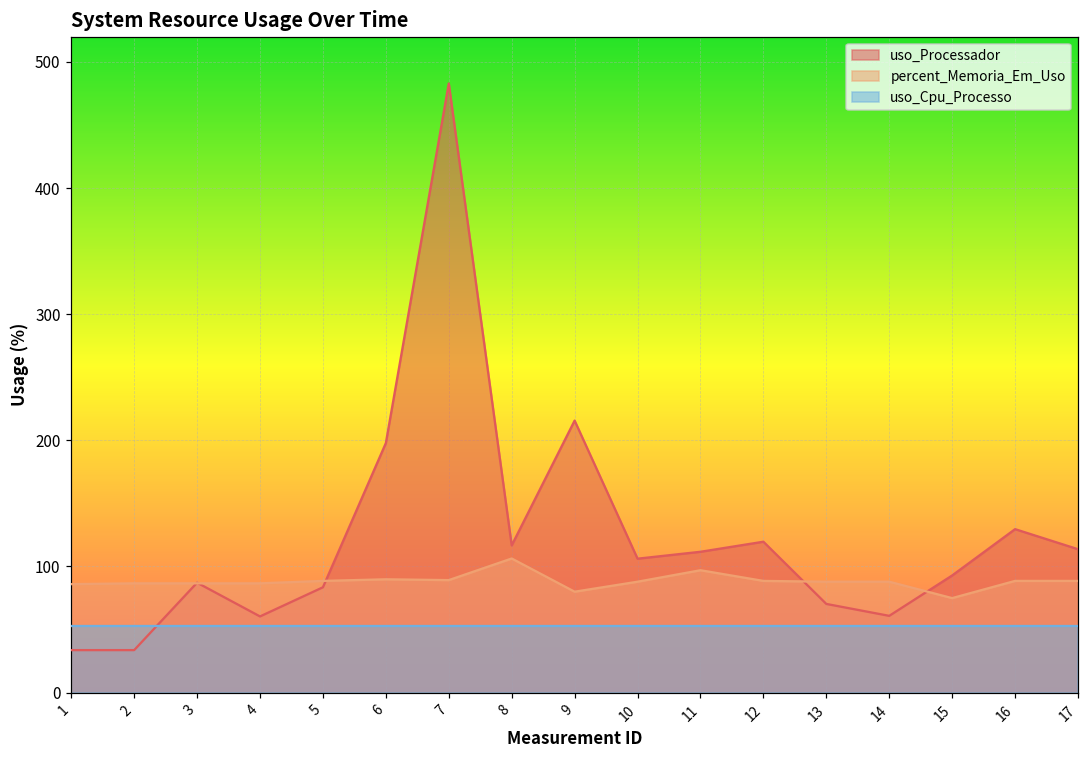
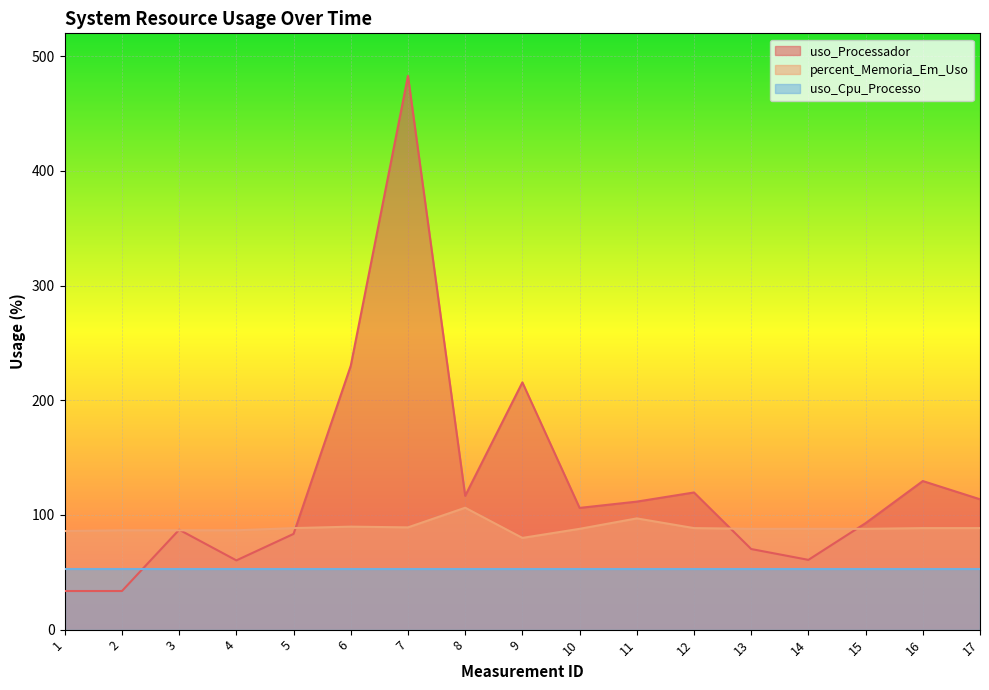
uso_Processador, 6: 198 -> 230
percent_Memoria_Em_Uso, 15: 75 -> 88
